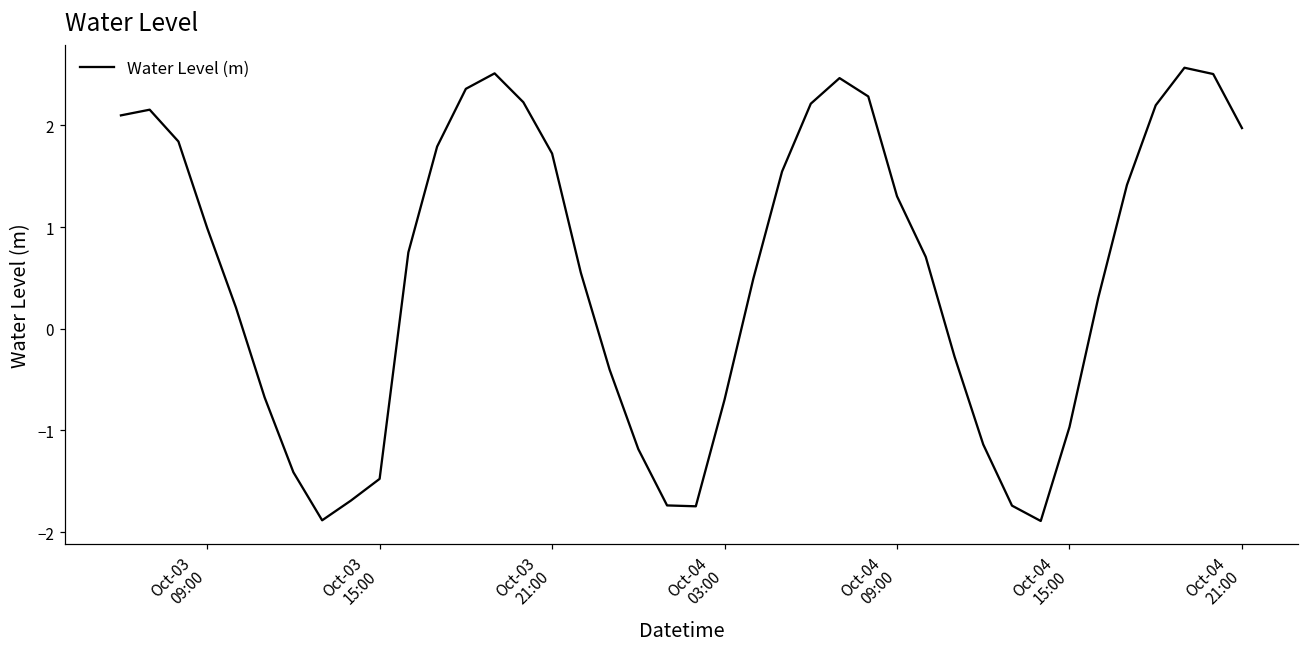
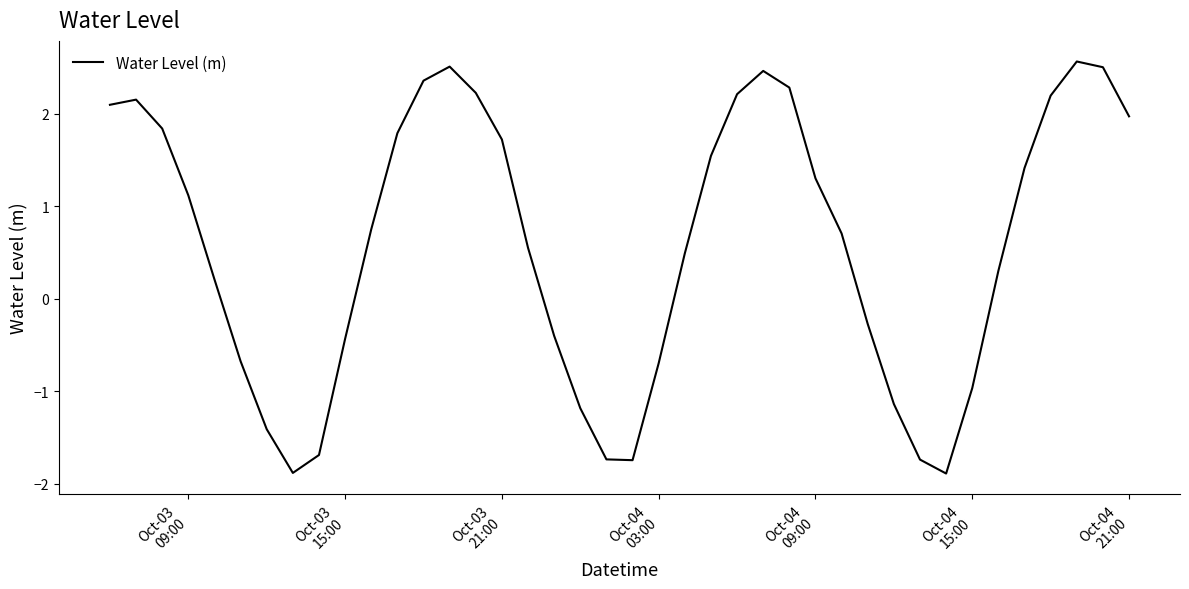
Oct-03 09:00: 1.0 -> 1.1
Oct-03 15:00: -1.5 -> -0.4
